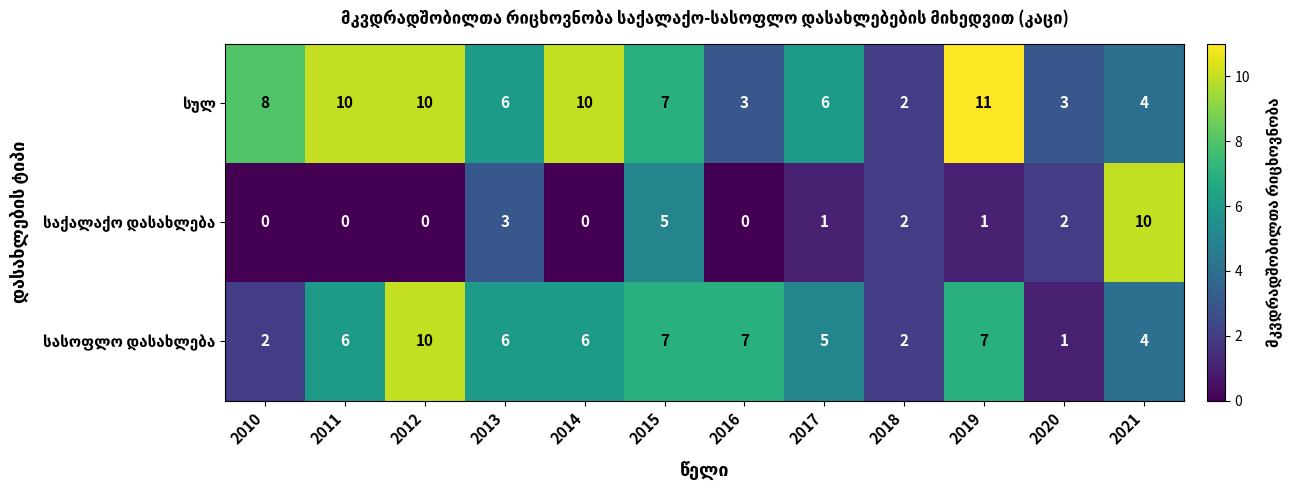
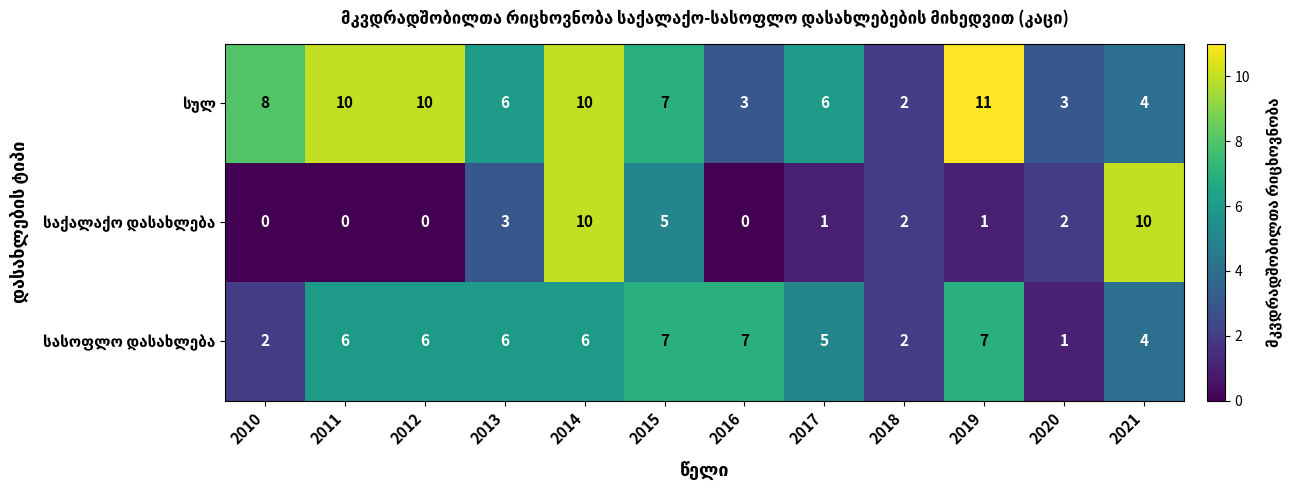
საქალაქო დასახლება, 2014: 0 -> 10
სასოფლო დასახლება, 2012: 10 -> 6
